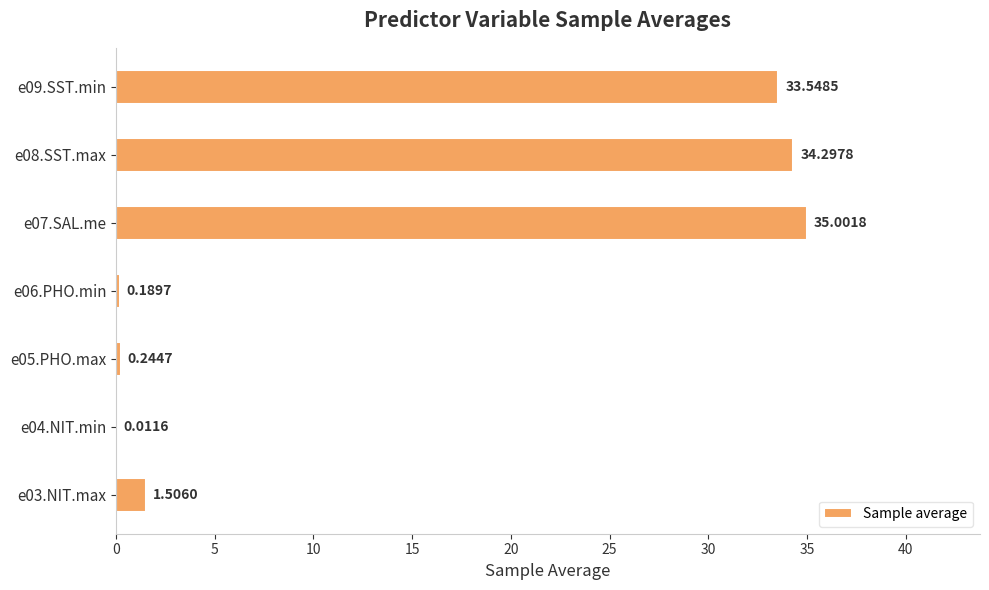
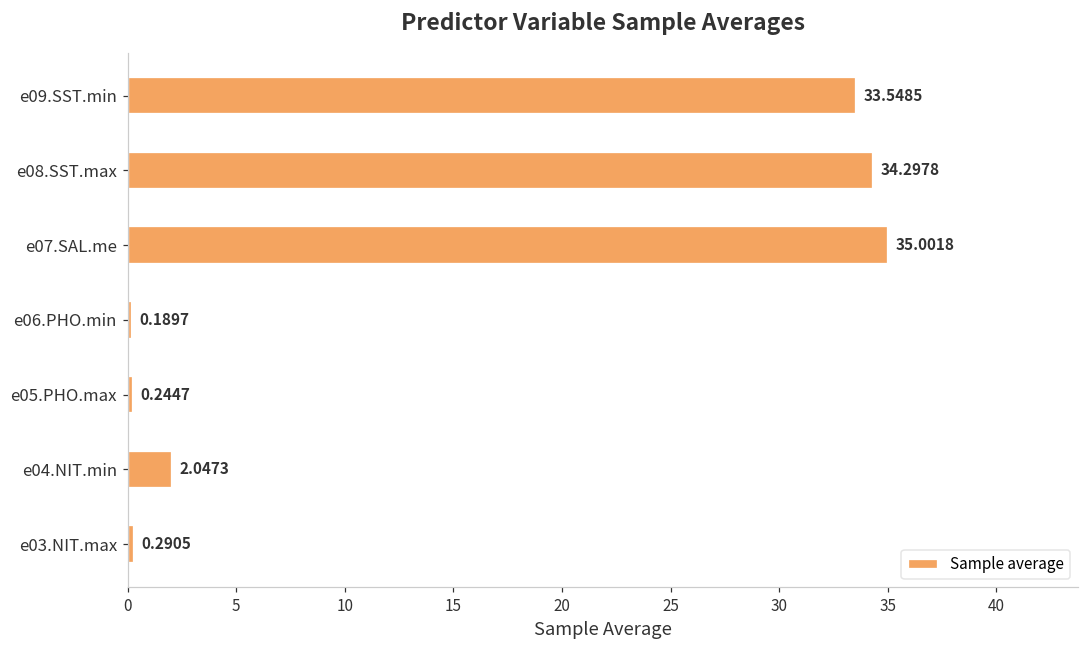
e04.NIT.min: 0.0116 -> 2.0473
e03.NIT.max: 1.5060 -> 0.2905
